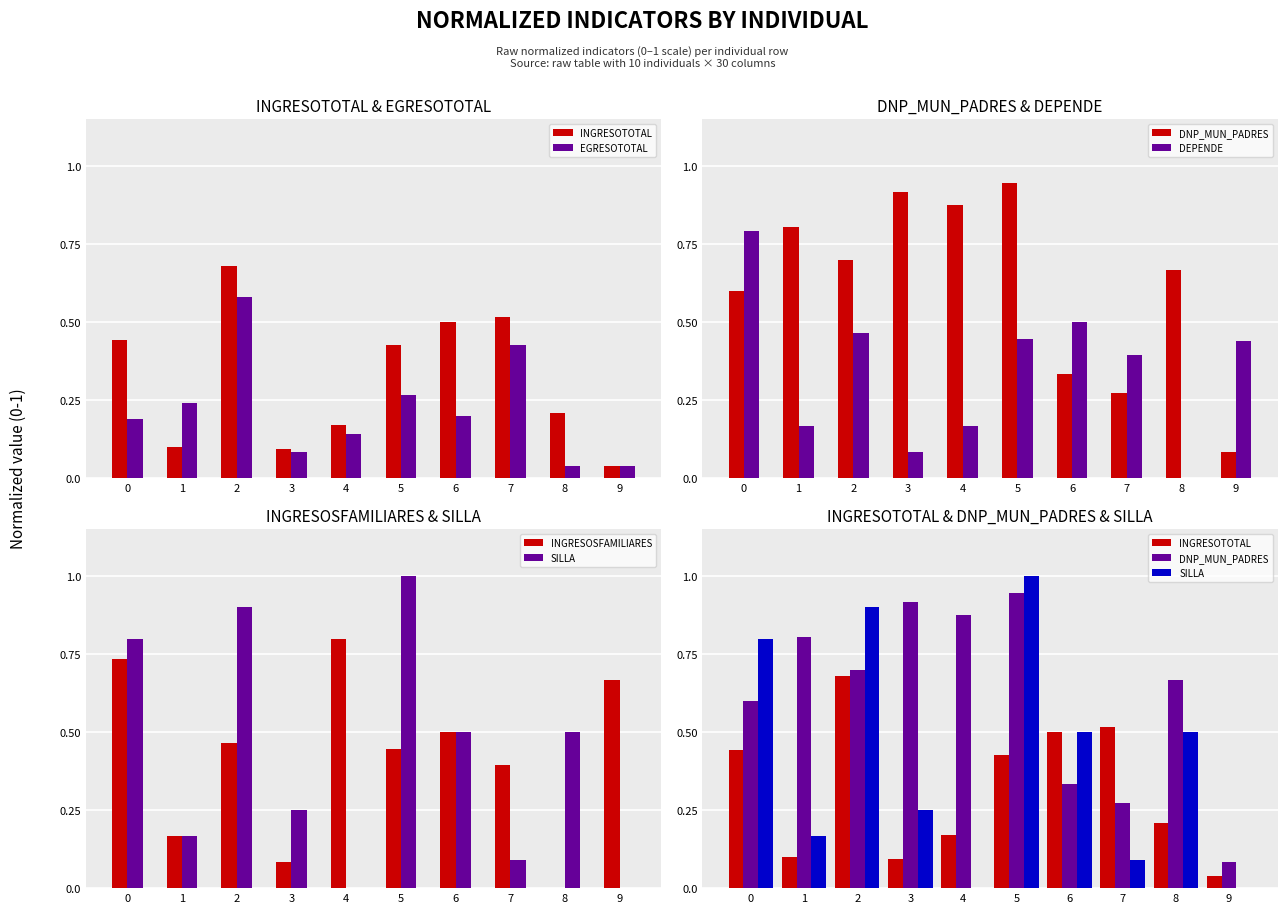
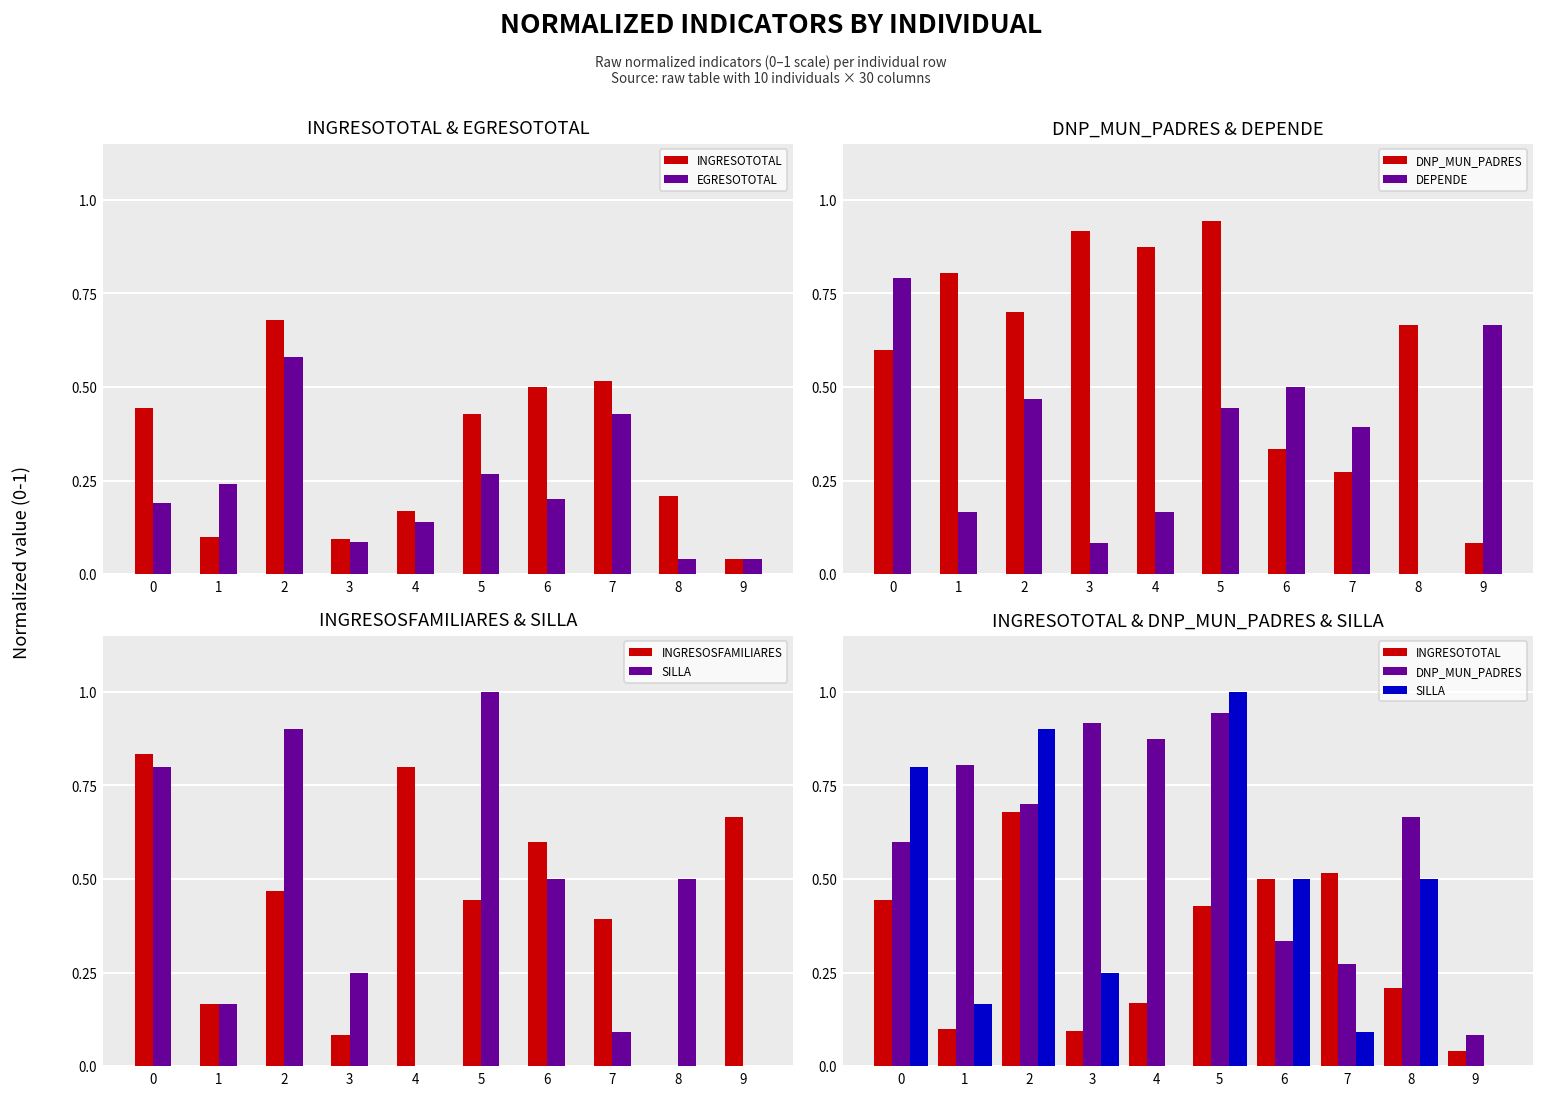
DNP_MUN_PADRES & DEPENDE, DEPENDE, 9: 0.44 -> 0.67
INGRESOSFAMILIARES & SILLA, INGRESOSFAMILIARES, 0: 0.73 -> 0.83
INGRESOSFAMILIARES & SILLA, INGRESOSFAMILIARES, 6: 0.5 -> 0.6
